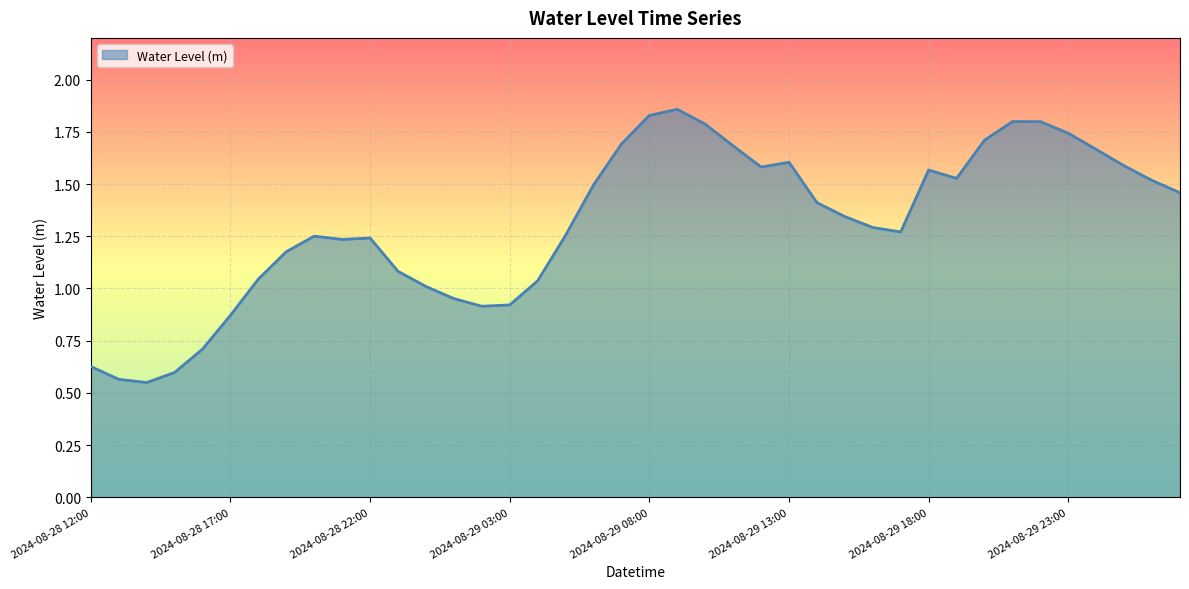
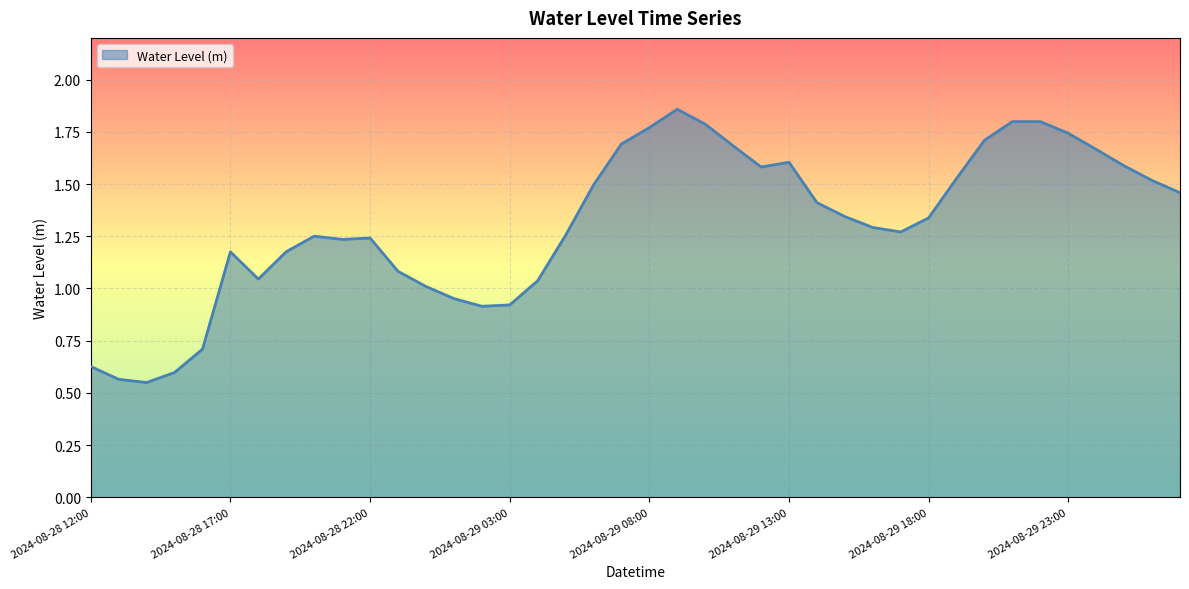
2024-08-28 17:00: 0.87 -> 1.18
2024-08-29 08:00: 1.83 -> 1.77
2024-08-29 18:00: 1.57 -> 1.34
